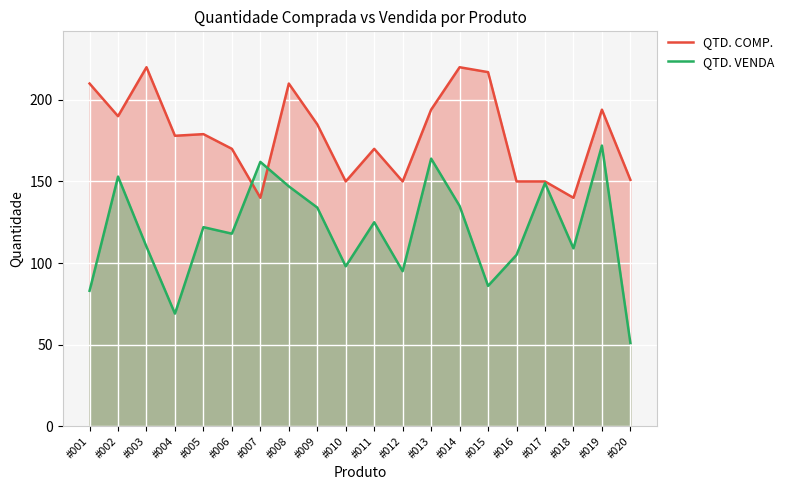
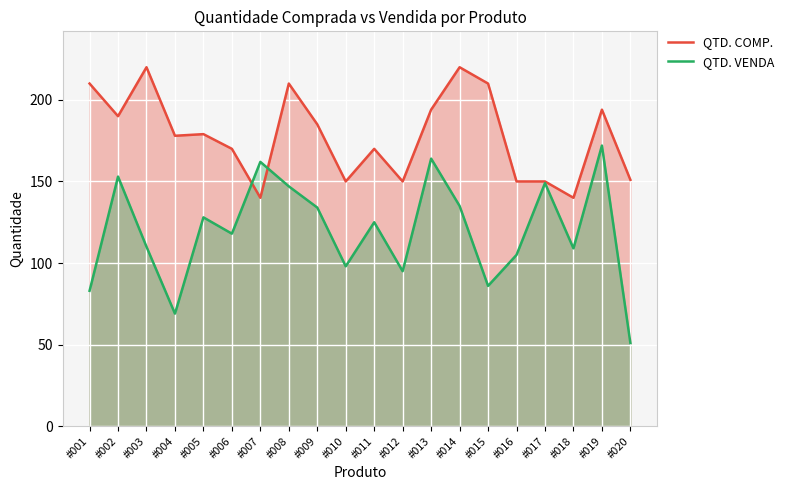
QTD. VENDA, #005: 122 -> 128
QTD. COMP., #015: 217 -> 210
